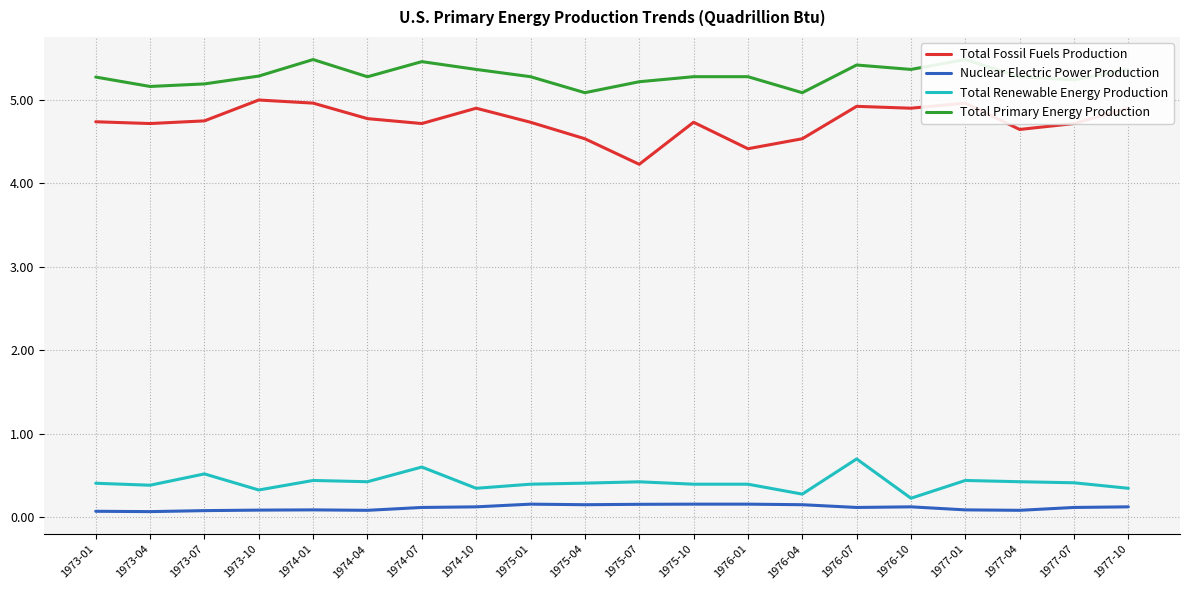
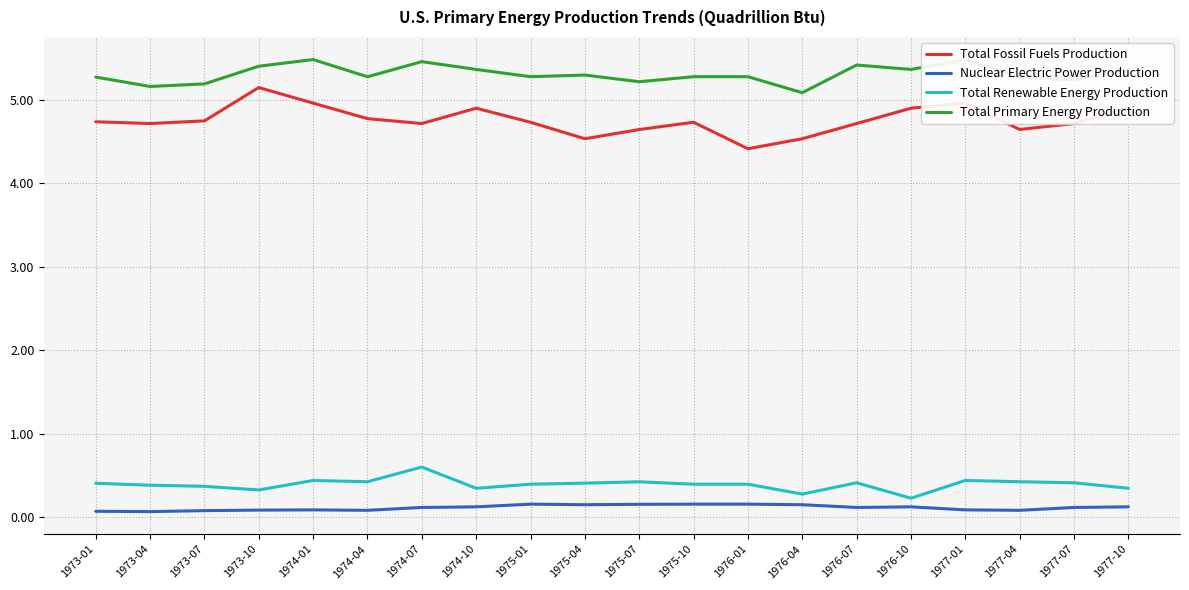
Total Renewable Energy Production, 1973-07: 0.5 -> 0.4
Total Fossil Fuels Production, 1973-10: 5.0 -> 5.1
Total Primary Energy Production, 1973-10: 5.3 -> 5.4
Total Primary Energy Production, 1975-04: 5.1 -> 5.3
Total Fossil Fuels Production, 1975-07: 4.2 -> 4.6
Total Fossil Fuels Production, 1976-07: 4.9 -> 4.7
Total Renewable Energy Production, 1976-07: 0.7 -> 0.4
